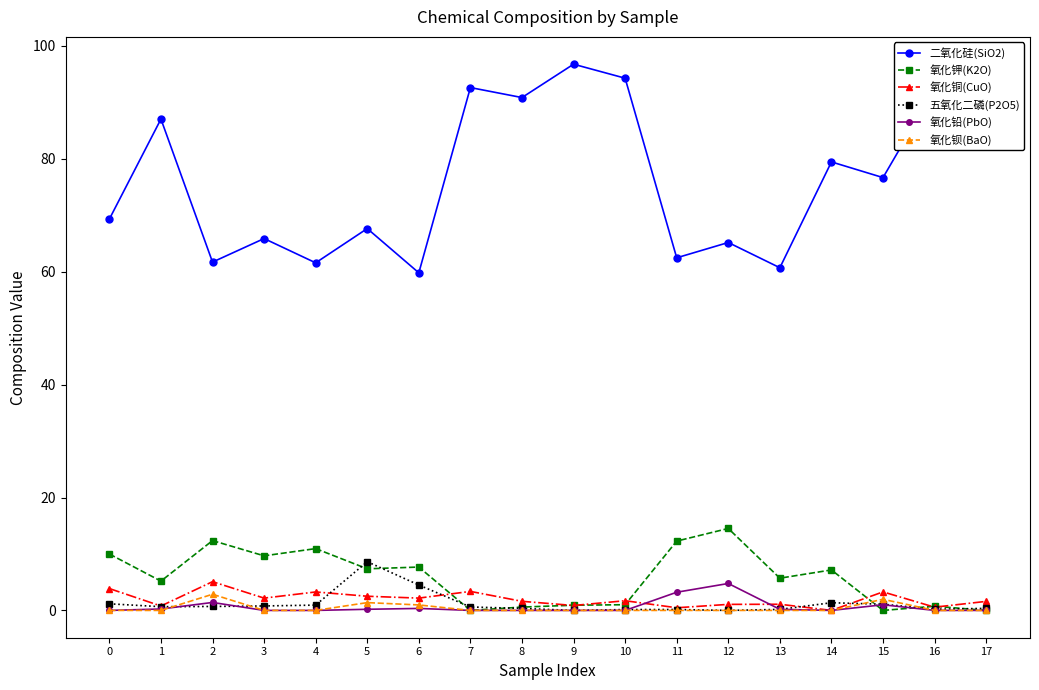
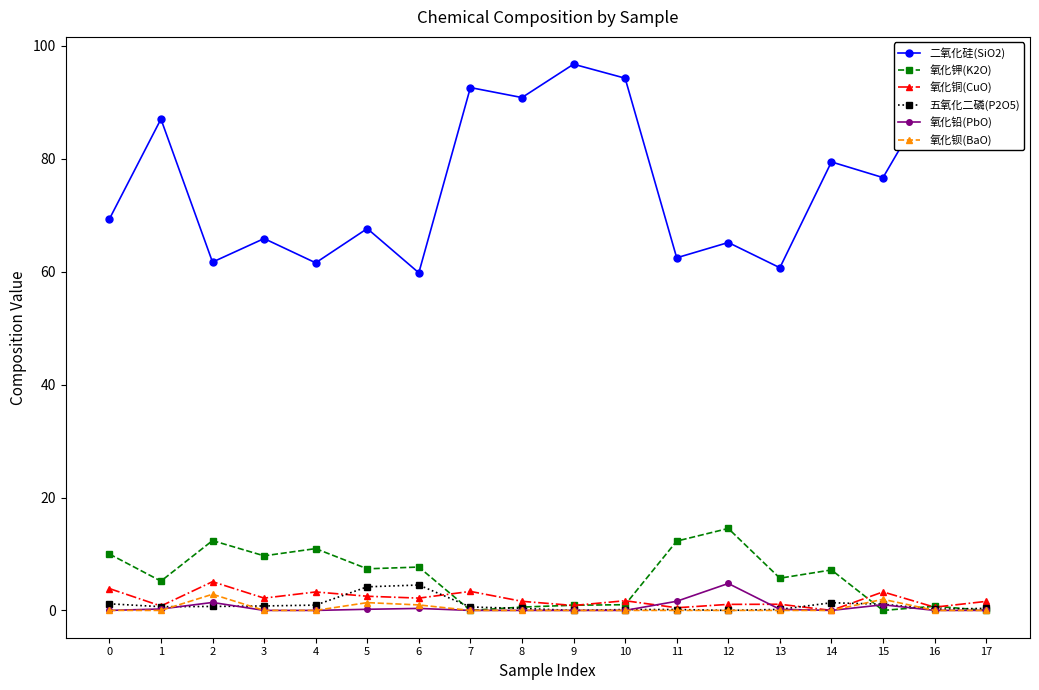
五氧化二磷(P2O5), 5: 9 -> 4
氧化铅(PbO), 11: 3 -> 2
